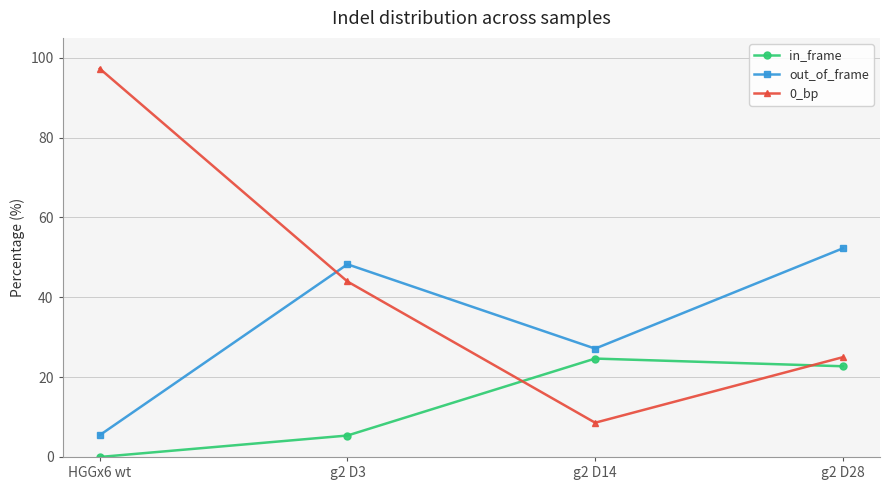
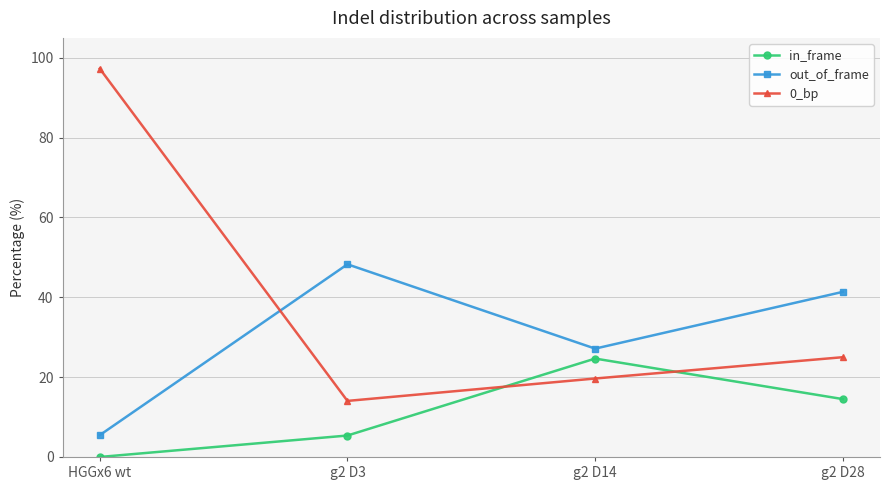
0_bp, g2 D3: 44 -> 14
0_bp, g2 D14: 9 -> 20
in_frame, g2 D28: 23 -> 15
out_of_frame, g2 D28: 52 -> 41
